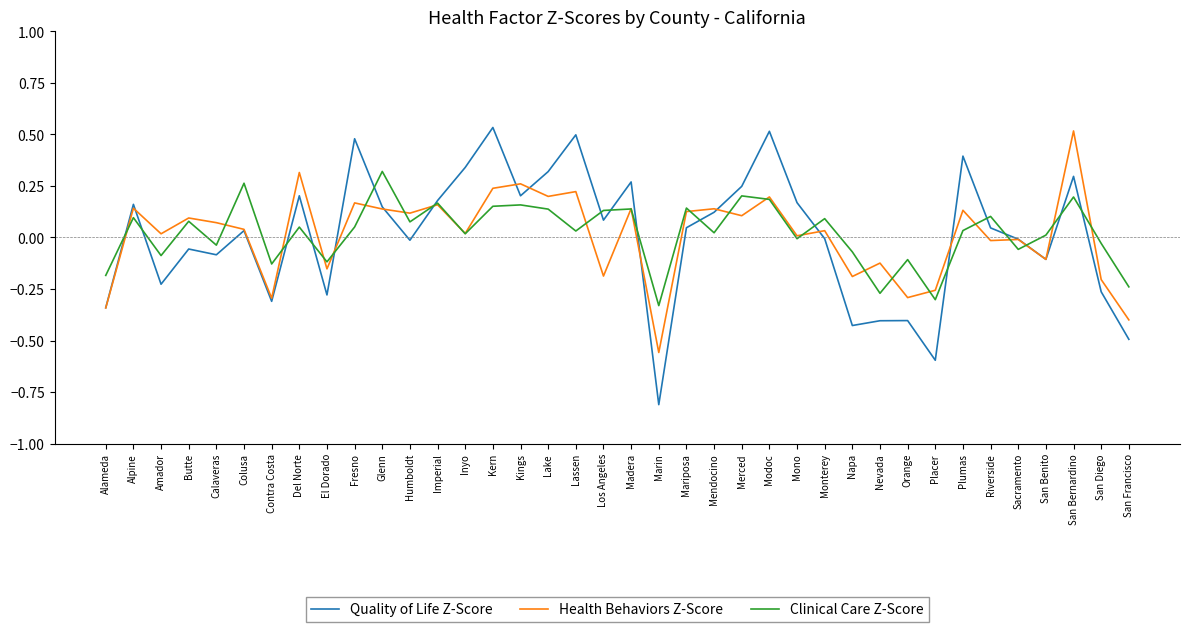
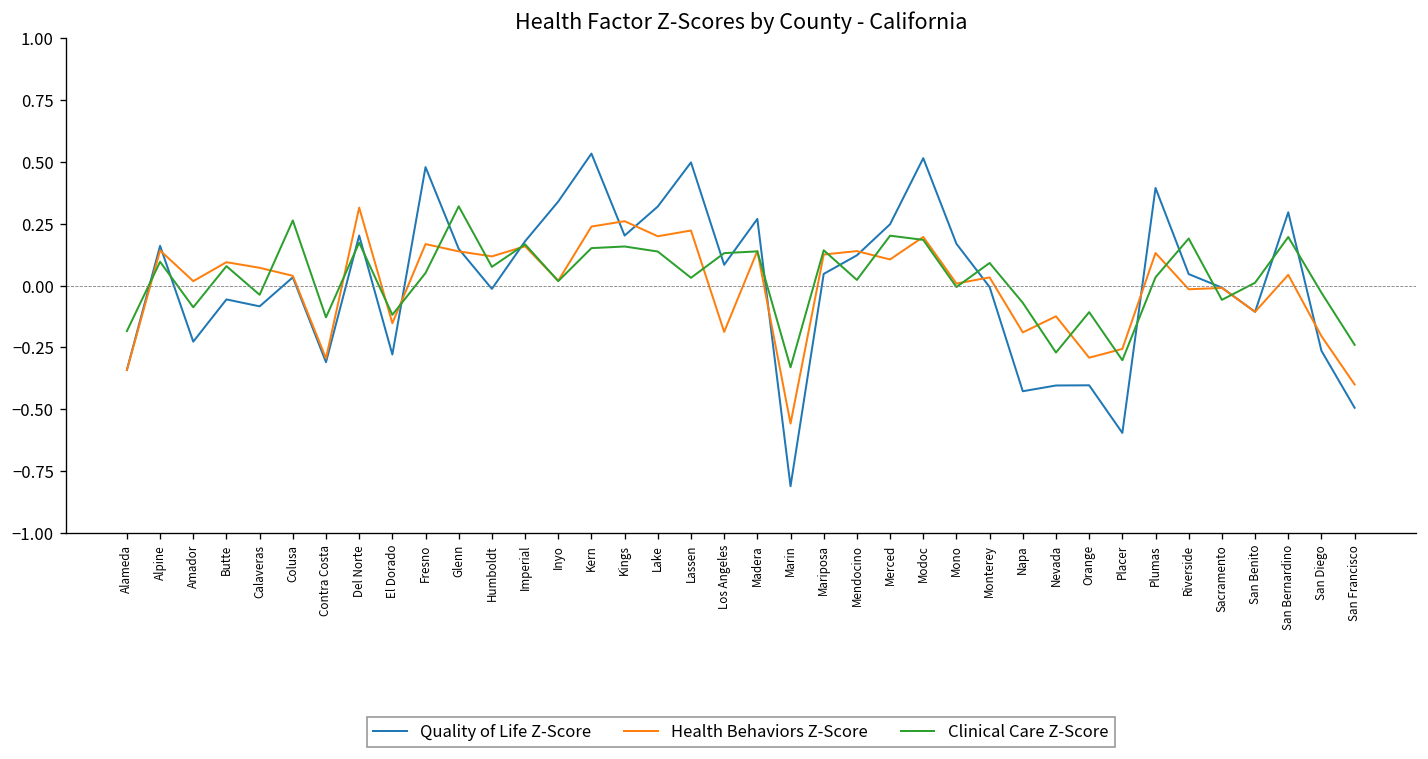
Clinical Care Z-Score, Del Norte: 0.05 -> 0.17
Clinical Care Z-Score, Riverside: 0.10 -> 0.19
Health Behaviors Z-Score, San Bernardino: 0.52 -> 0.04
